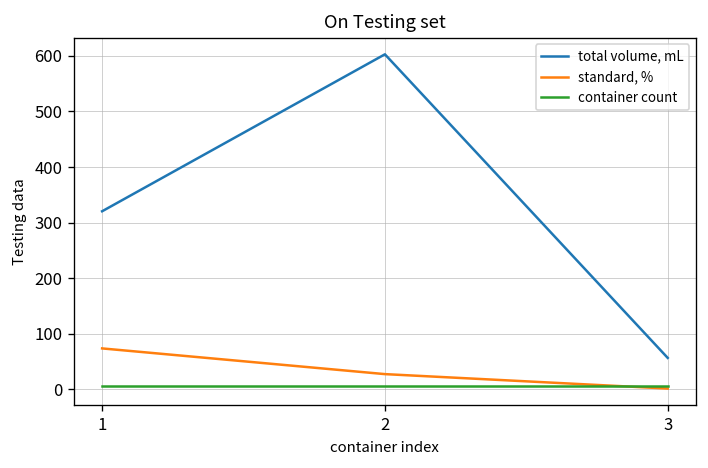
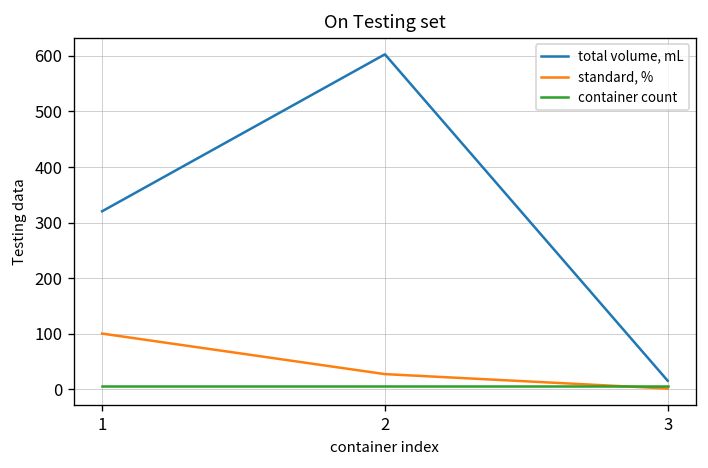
standard, %, 1: 70 -> 100
total volume, mL, 3: 60 -> 20
